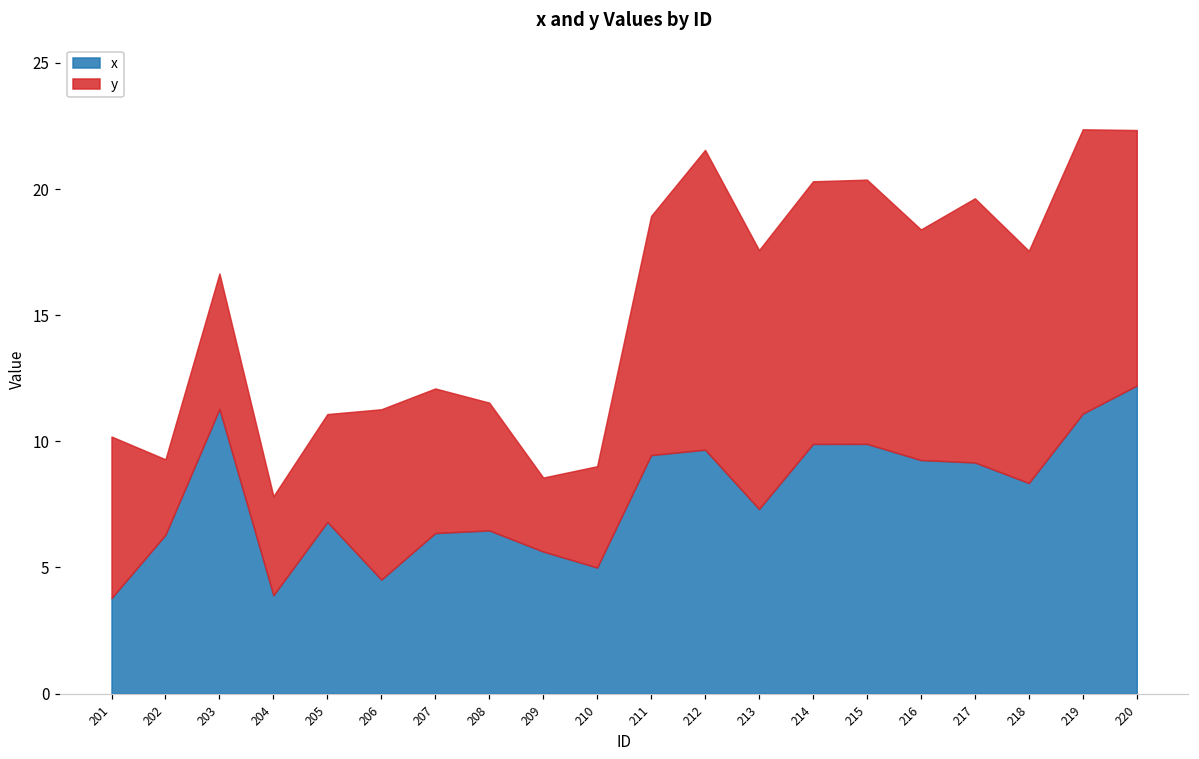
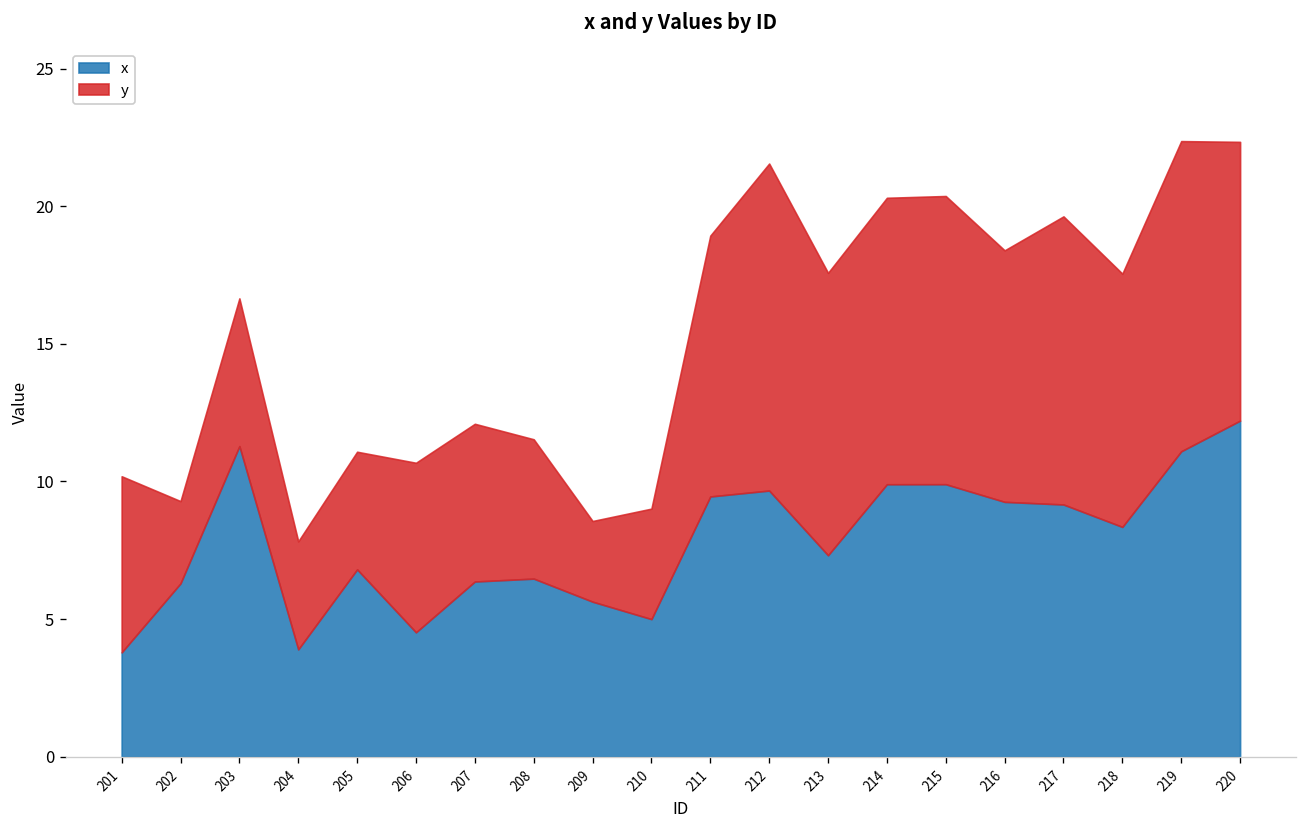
y, 206: 6.8 -> 6.2
